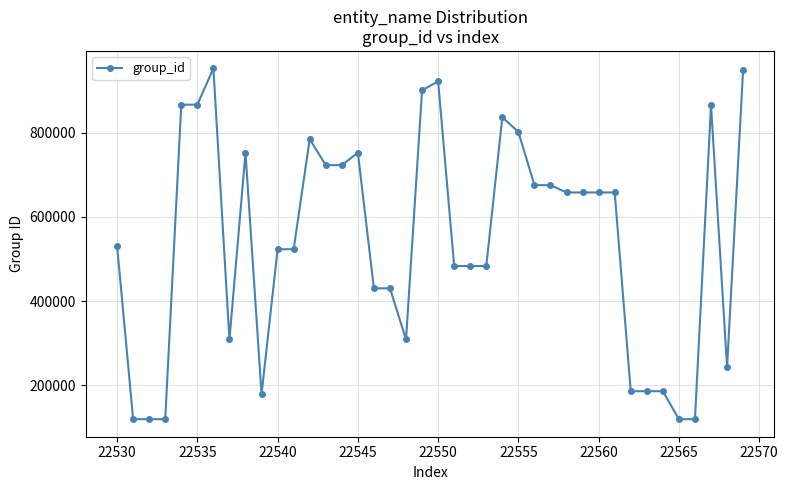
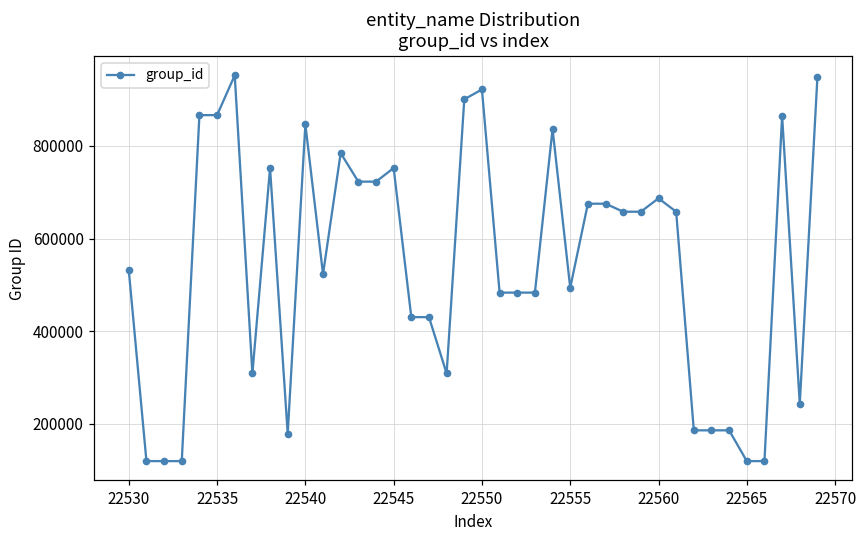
22540: 520000 -> 850000
22555: 800000 -> 490000
22560: 660000 -> 690000
